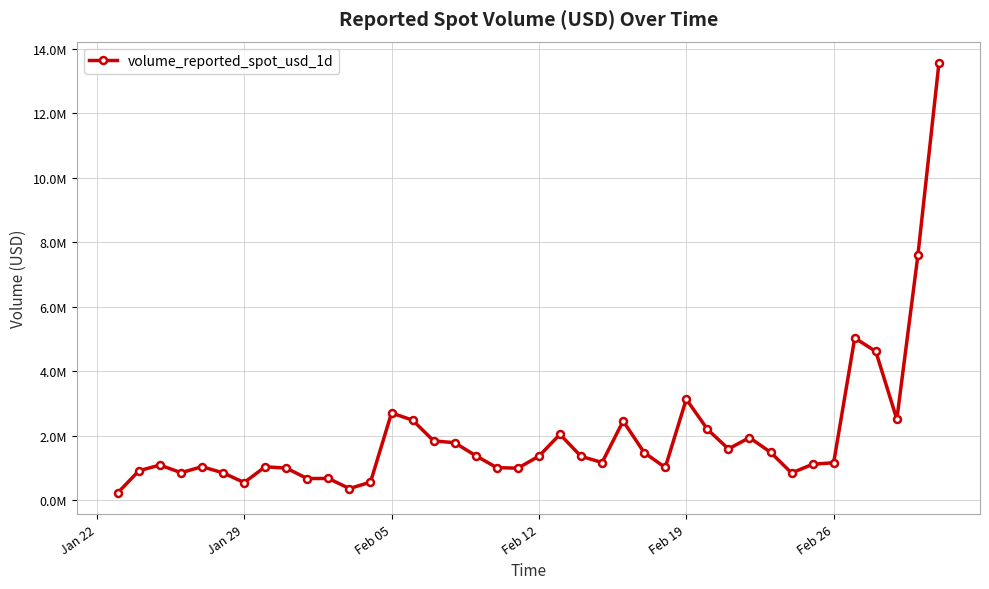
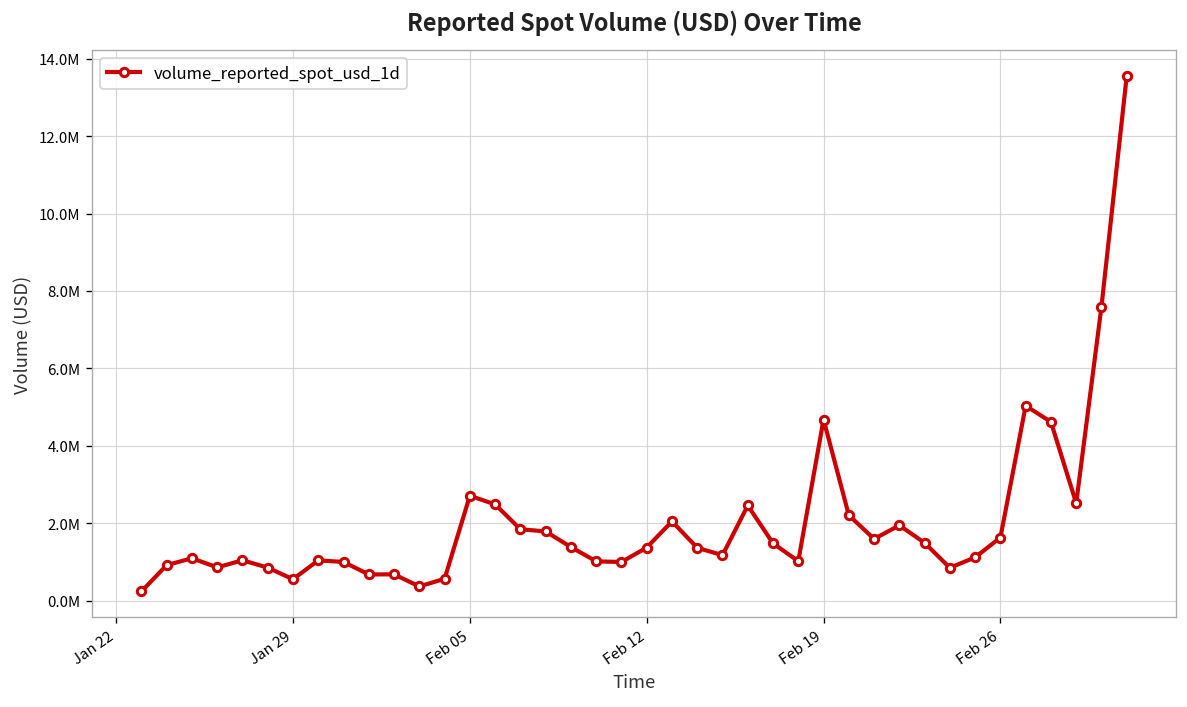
Feb 19: 3100000 -> 4700000
Feb 26: 1200000 -> 1600000
